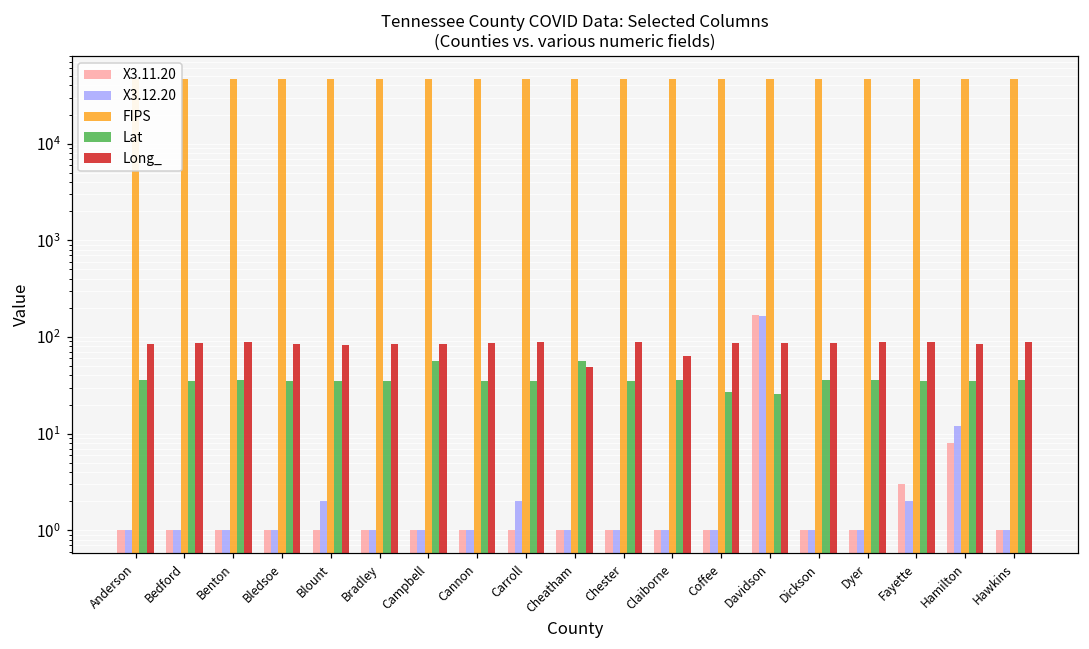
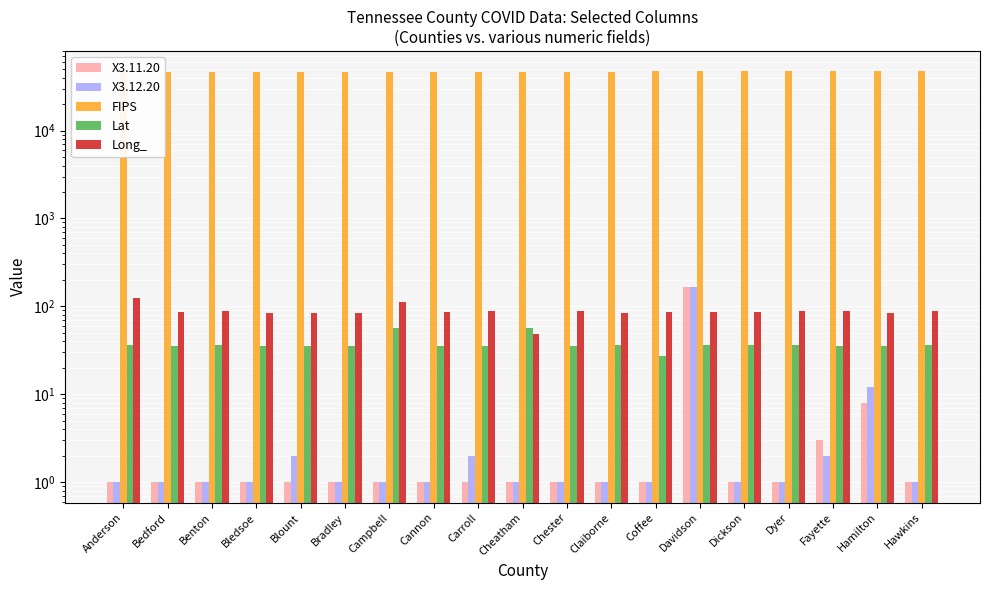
Long_, Anderson: 80 -> 120
Long_, Campbell: 80 -> 110
Long_, Claiborne: 60 -> 80
Lat, Davidson: 26 -> 36
